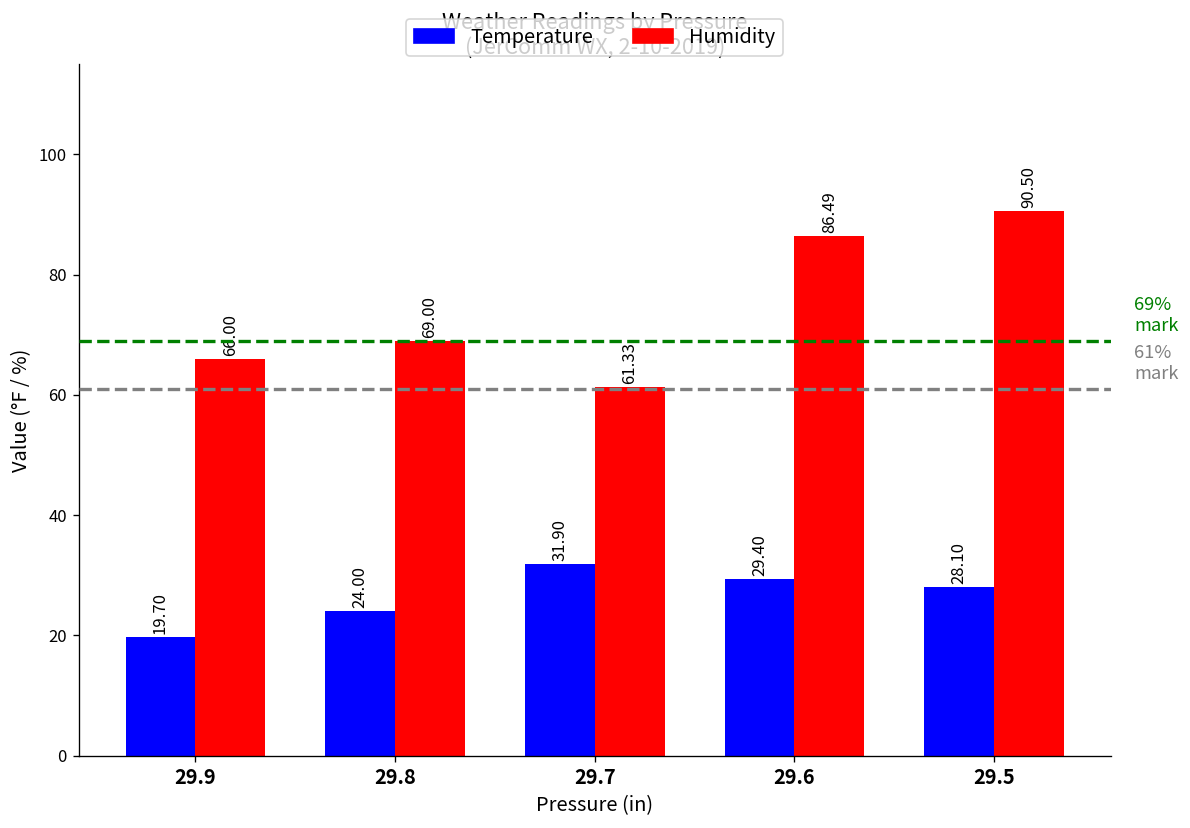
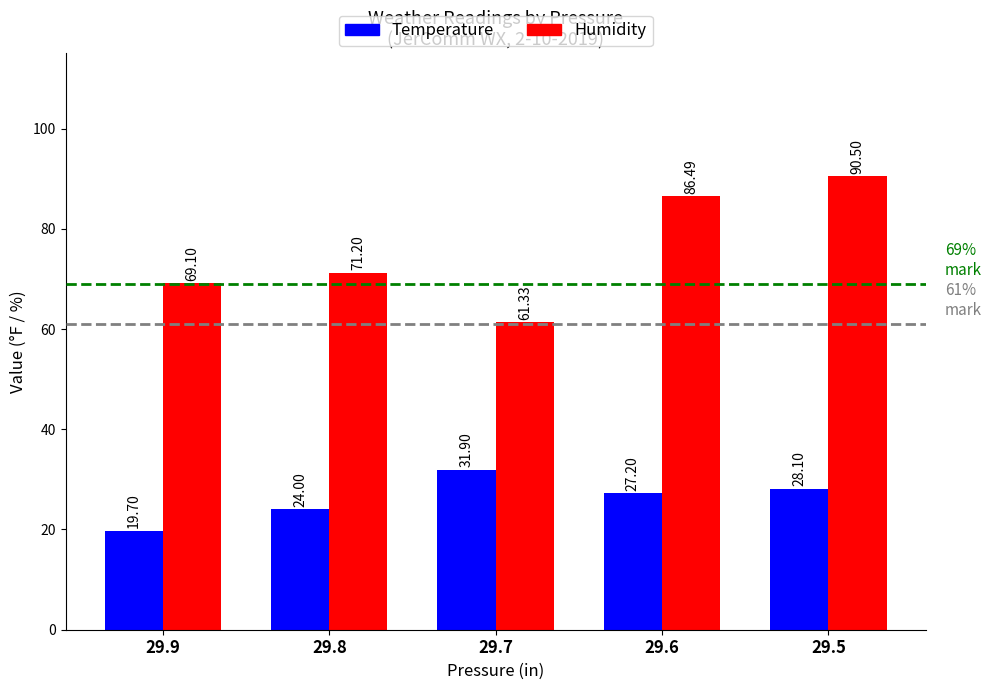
Humidity, 29.9: 66.00 -> 69.10
Humidity, 29.8: 69.00 -> 71.20
Temperature, 29.6: 29.40 -> 27.20
